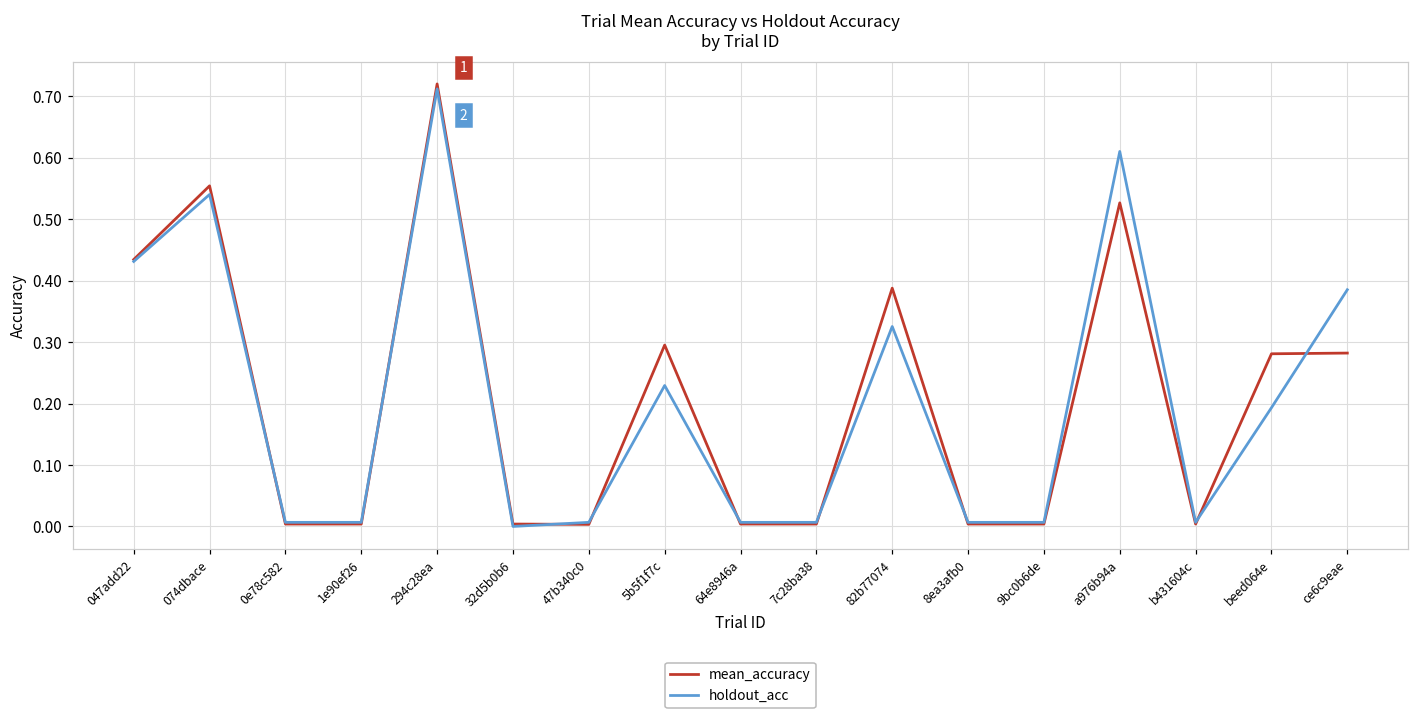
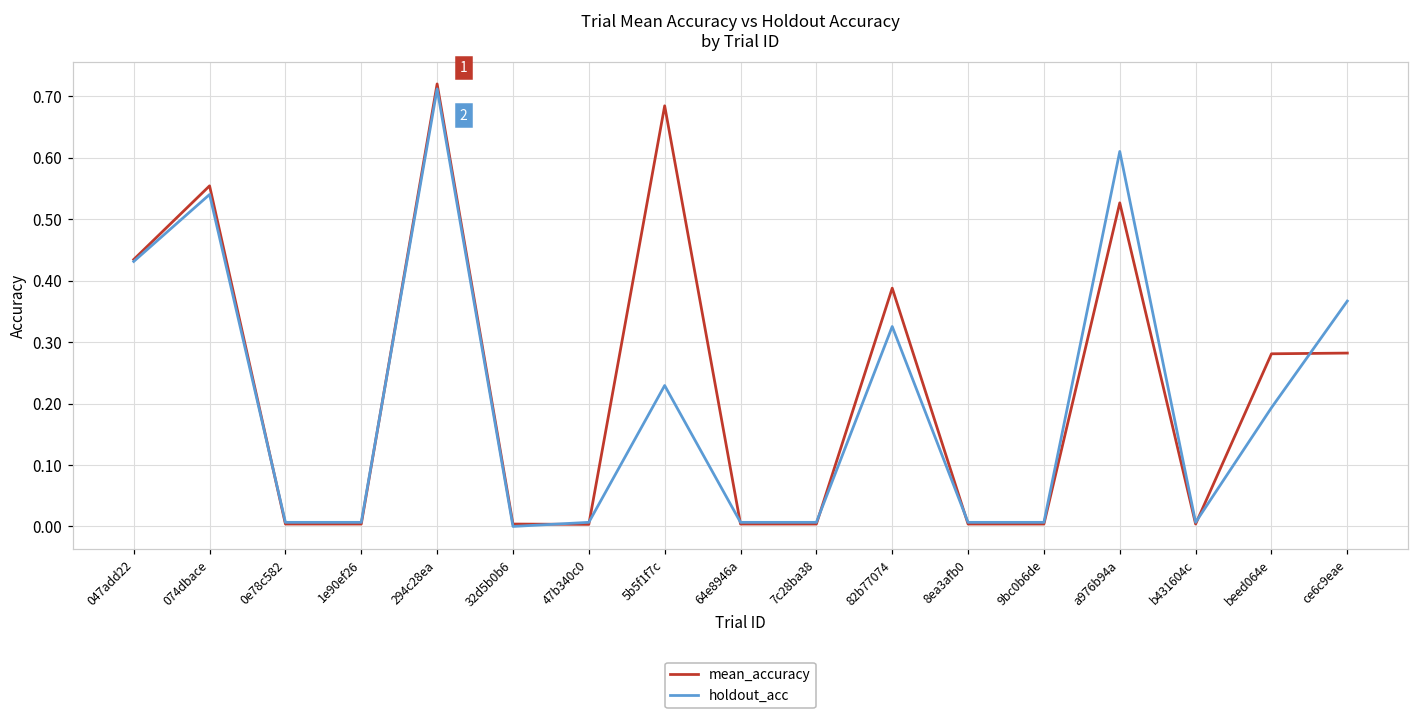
mean_accuracy, 5b5f1f7c: 0.30 -> 0.68
holdout_acc, ce6c9eae: 0.39 -> 0.37
